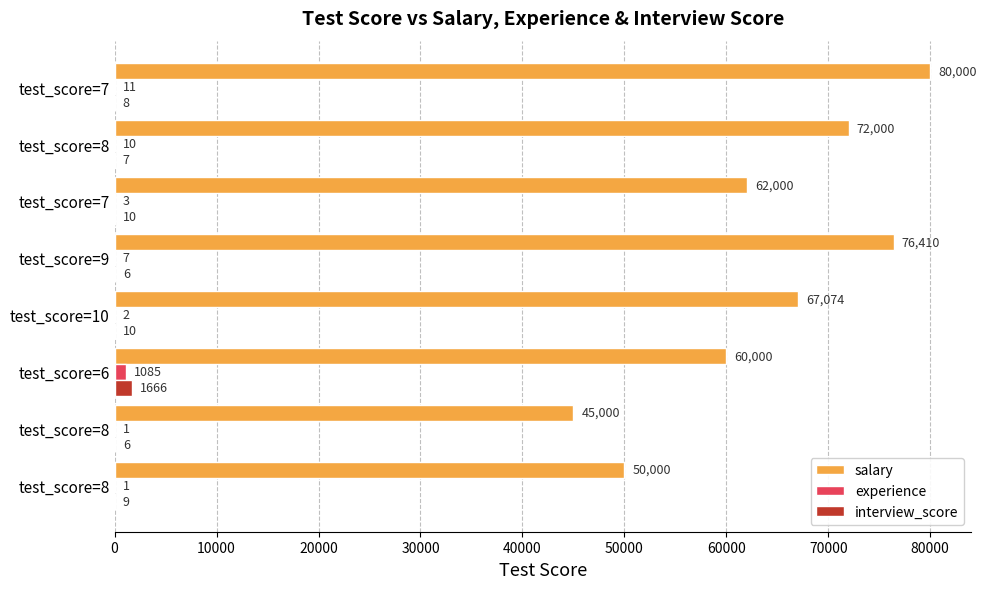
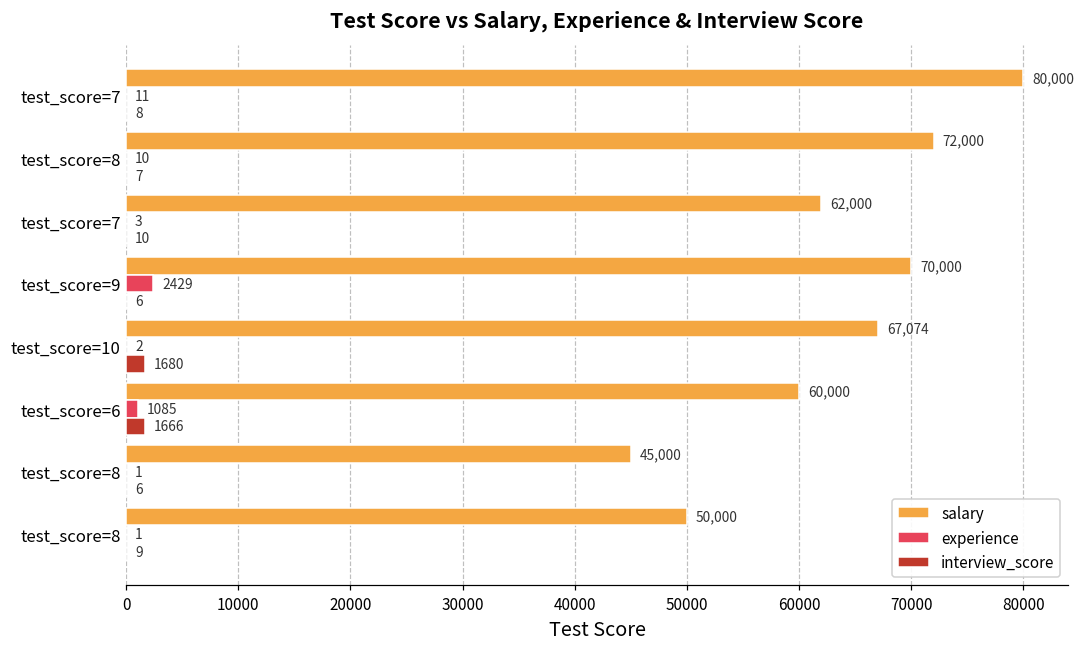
salary, test_score=9: 76,410 -> 70,000
experience, test_score=9: 7 -> 2429
interview_score, test_score=10: 10 -> 1680
